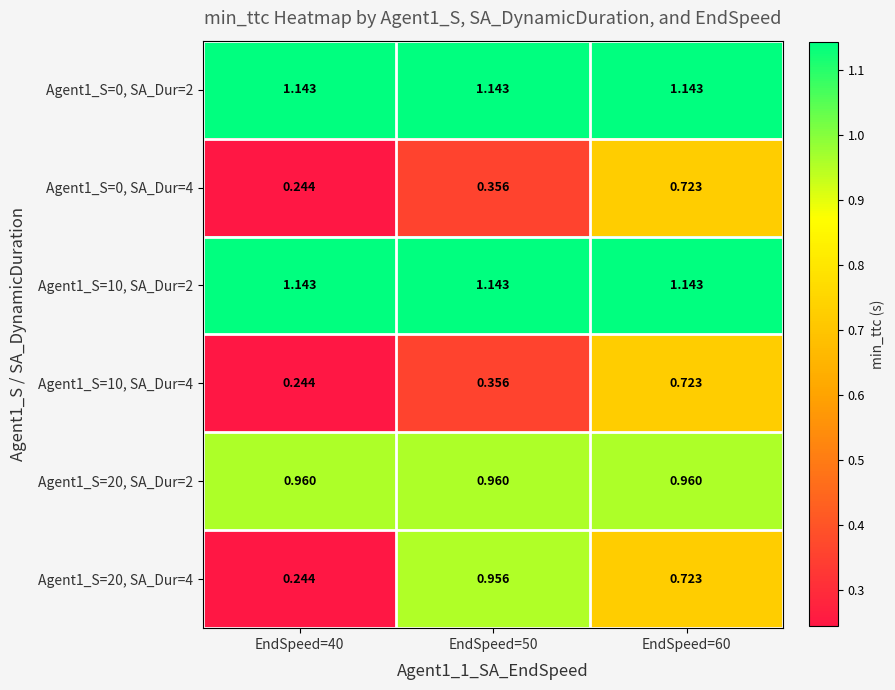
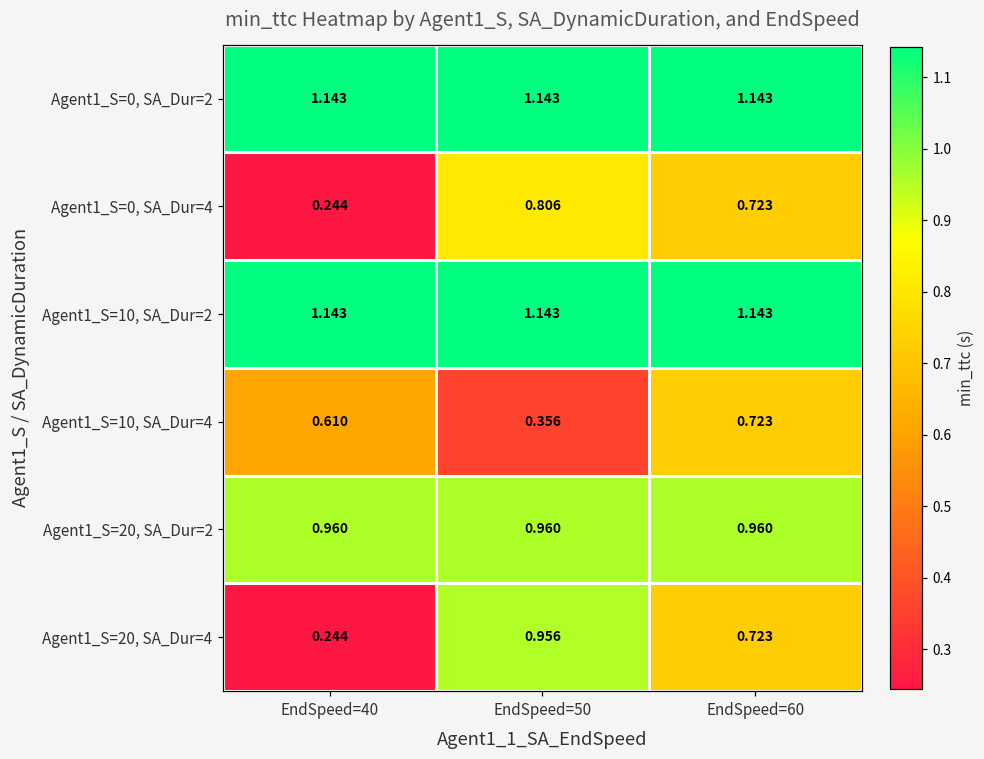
Agent1_S=0, SA_Dur=4, EndSpeed=50: 0.356 -> 0.806
Agent1_S=10, SA_Dur=4, EndSpeed=40: 0.244 -> 0.610
